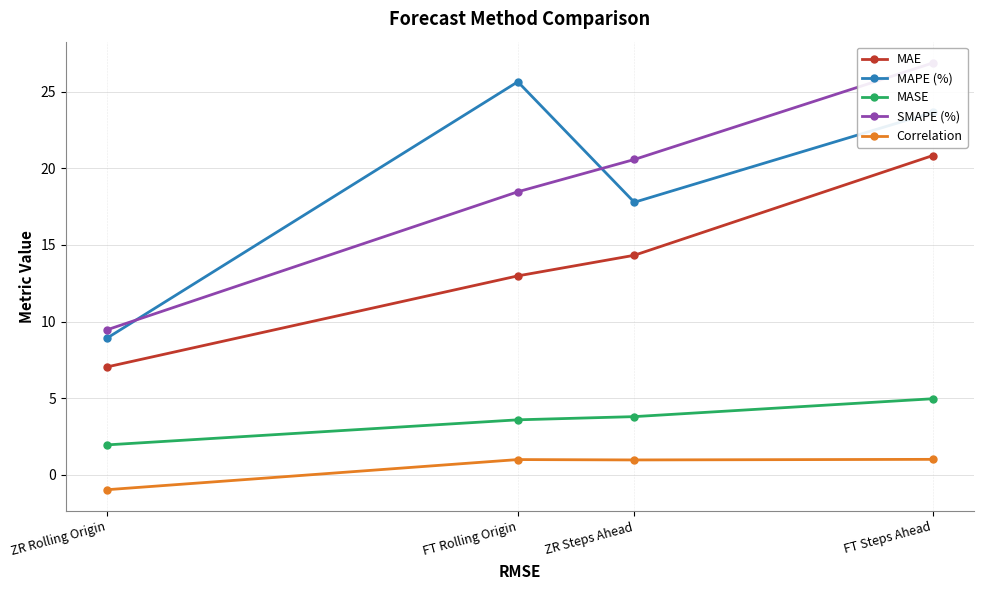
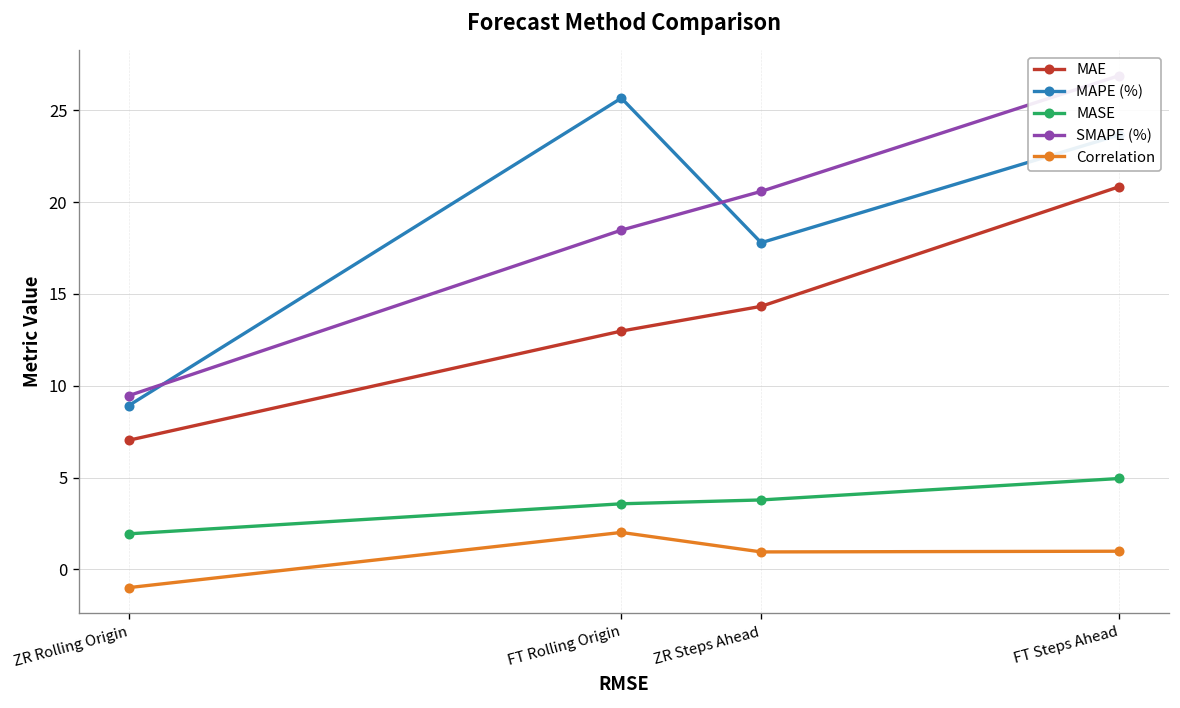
Correlation, FT Rolling Origin: 1.0 -> 2.0
